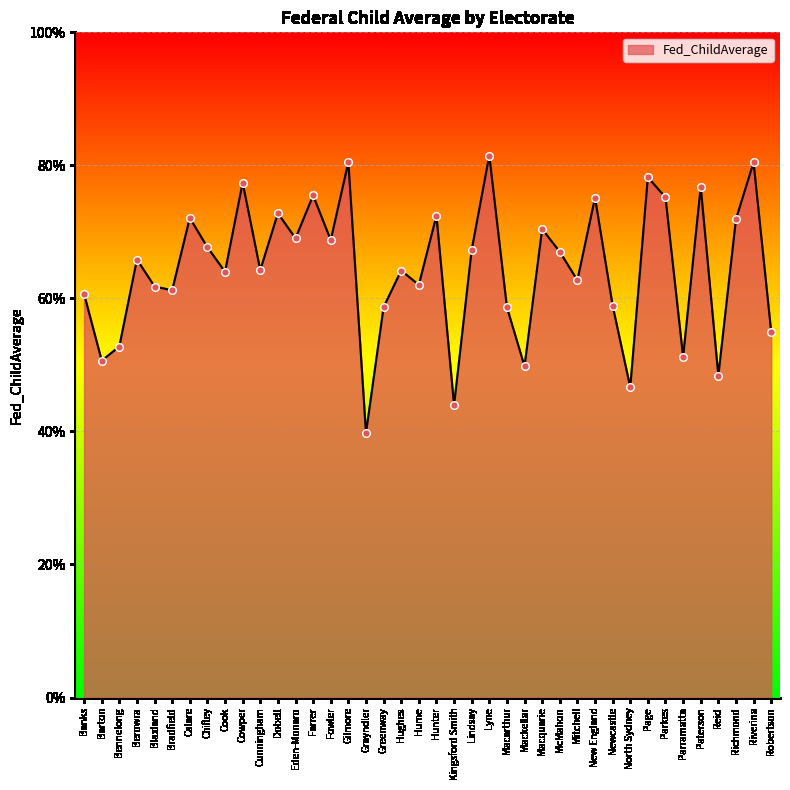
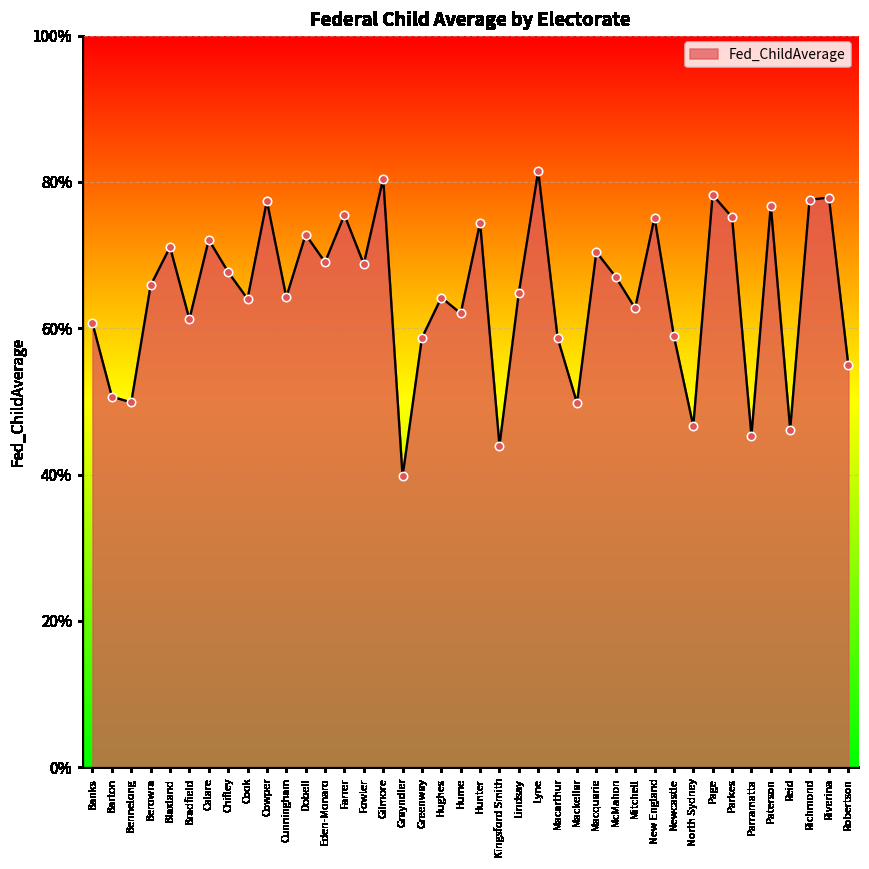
Bennelong: 53% -> 50%
Blaxland: 62% -> 71%
Hunter: 72% -> 74%
Lindsay: 67% -> 65%
Parramatta: 51% -> 45%
Reid: 48% -> 46%
Richmond: 72% -> 78%
Riverina: 80% -> 78%
